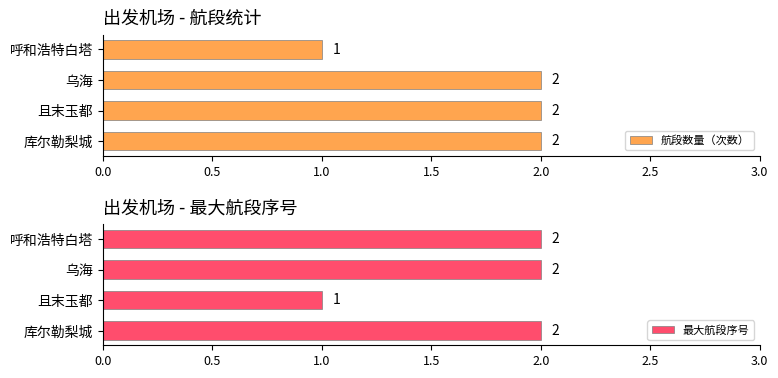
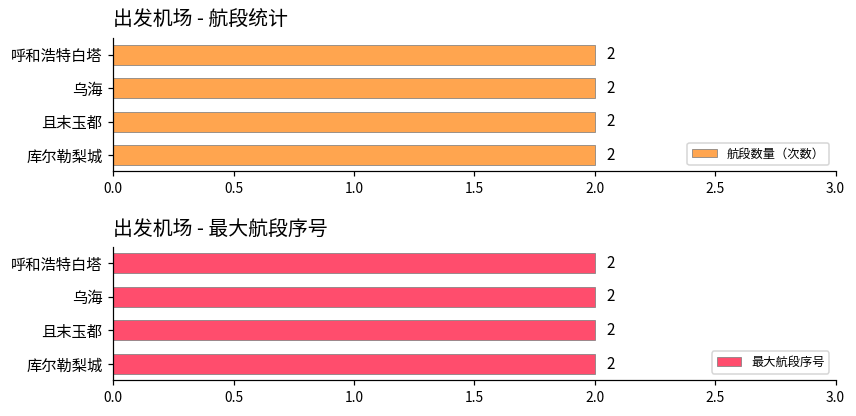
出发机场 - 航段统计, 呼和浩特白塔: 1 -> 2
出发机场 - 最大航段序号, 且末玉都: 1 -> 2
